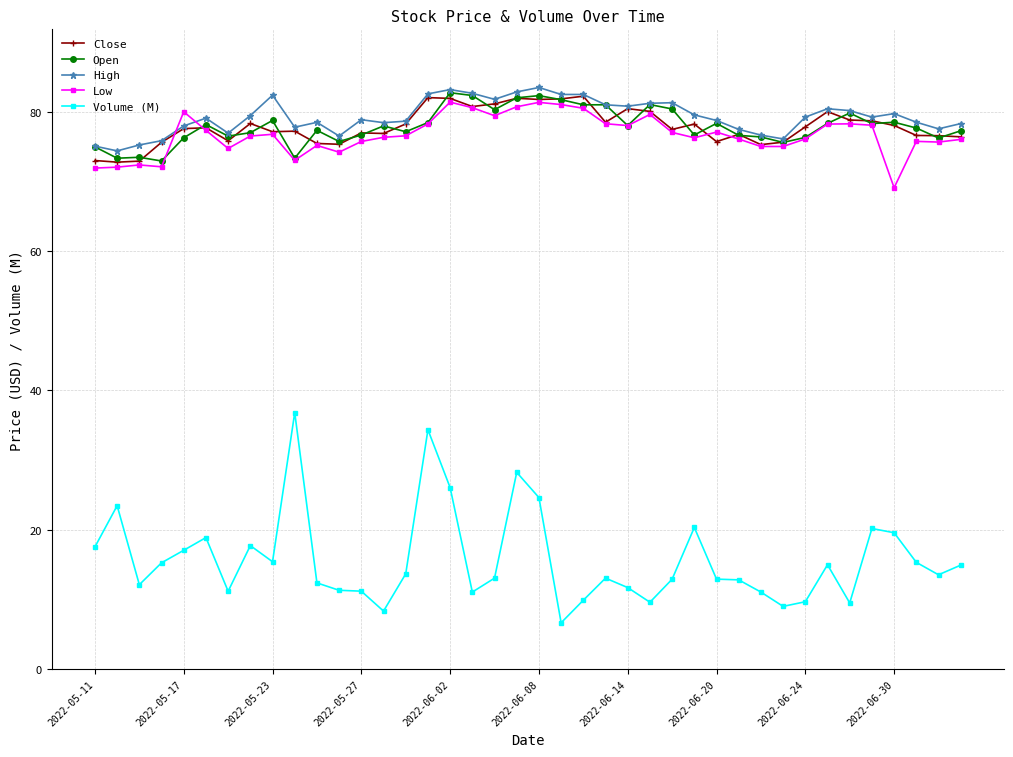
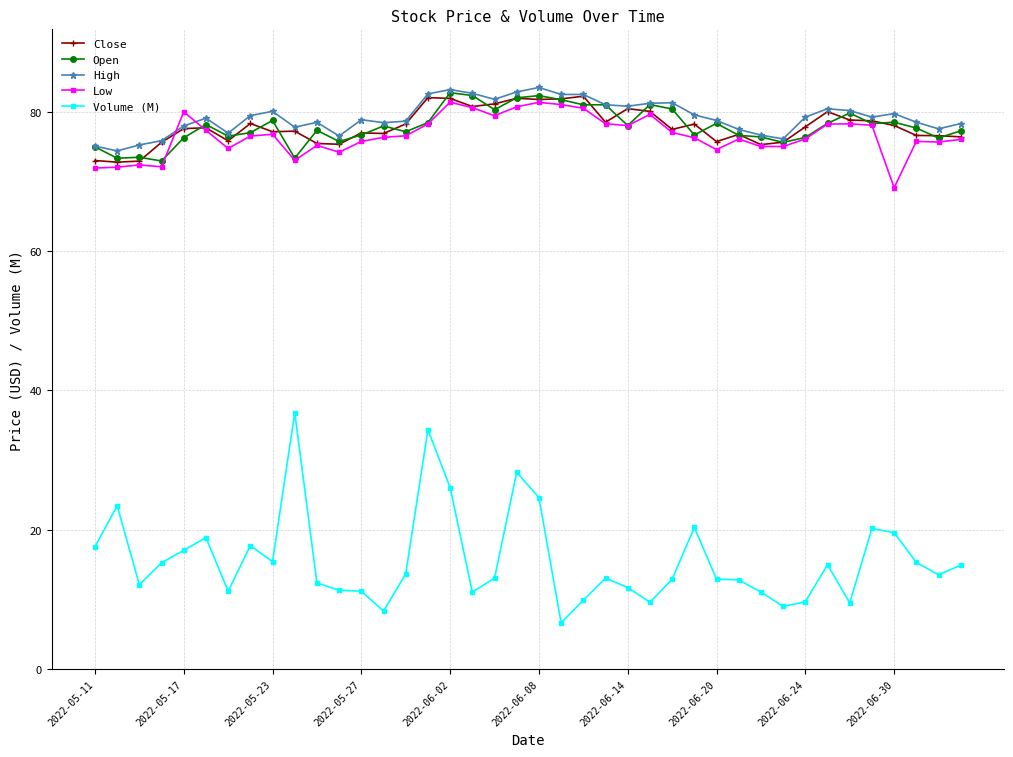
High, 2022-05-23: 82 -> 80
Low, 2022-06-20: 77 -> 75
